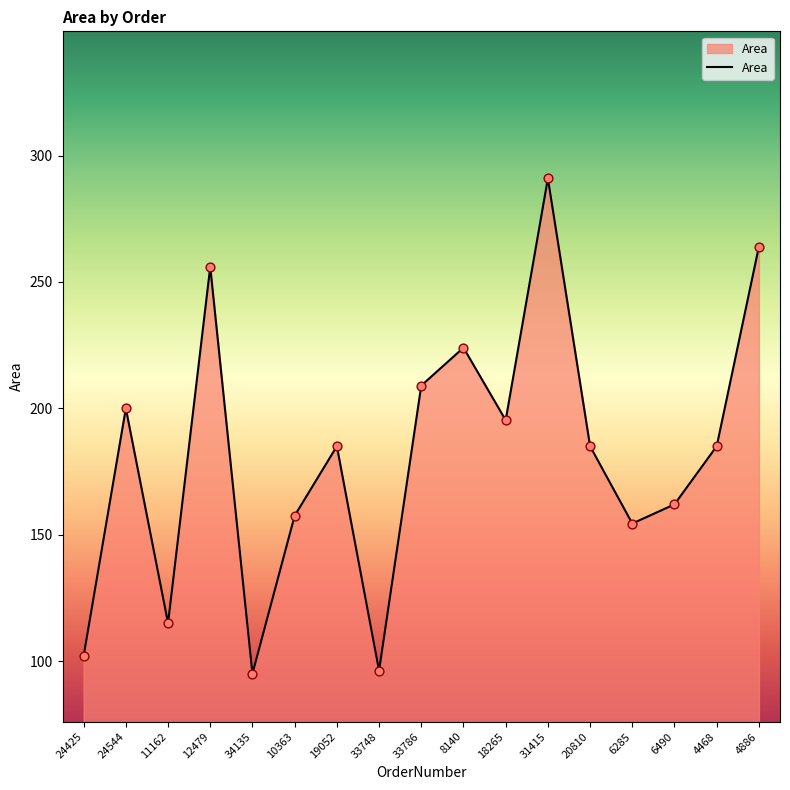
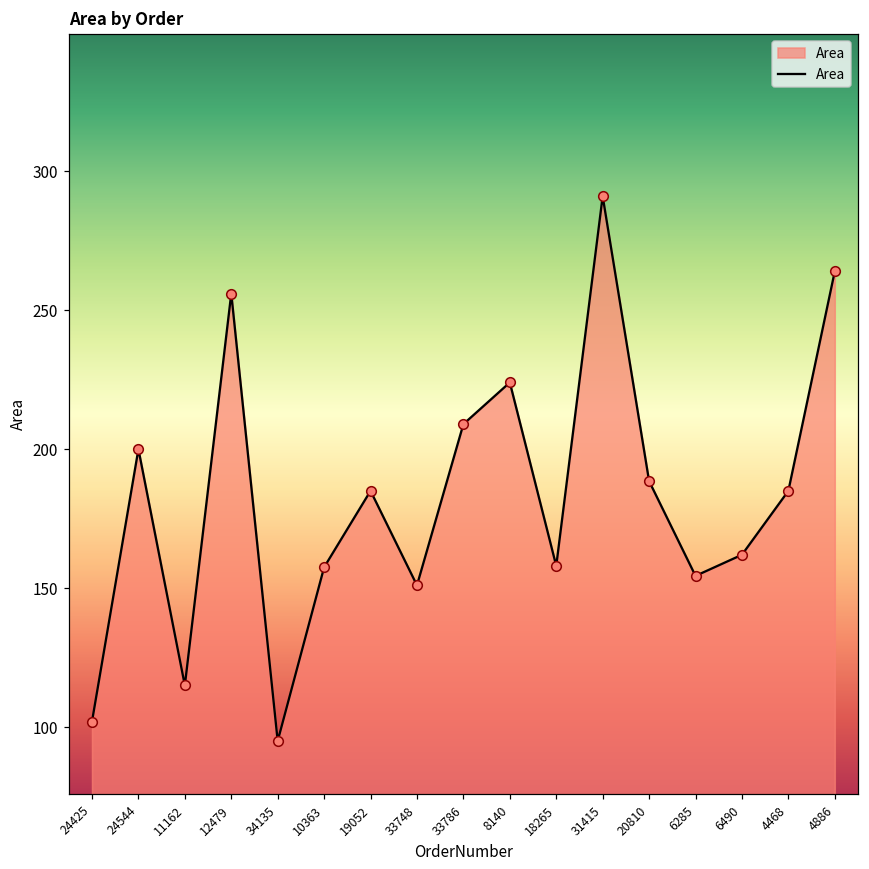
33748: 96 -> 151
18265: 195 -> 158
20810: 185 -> 189
